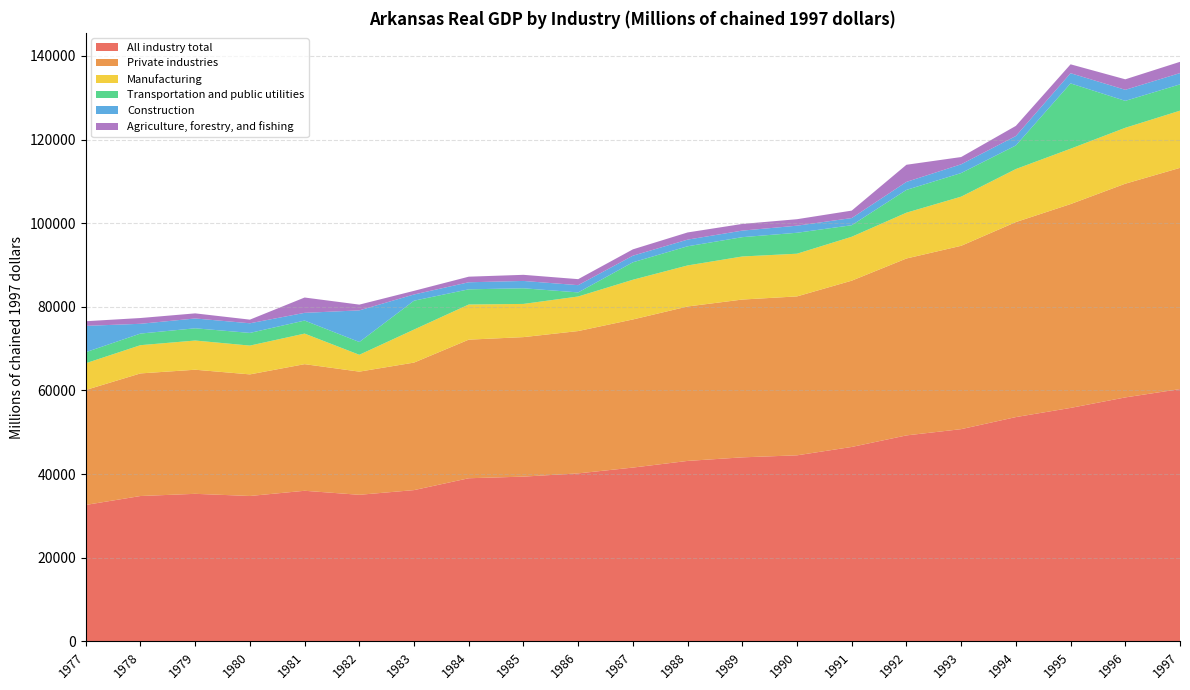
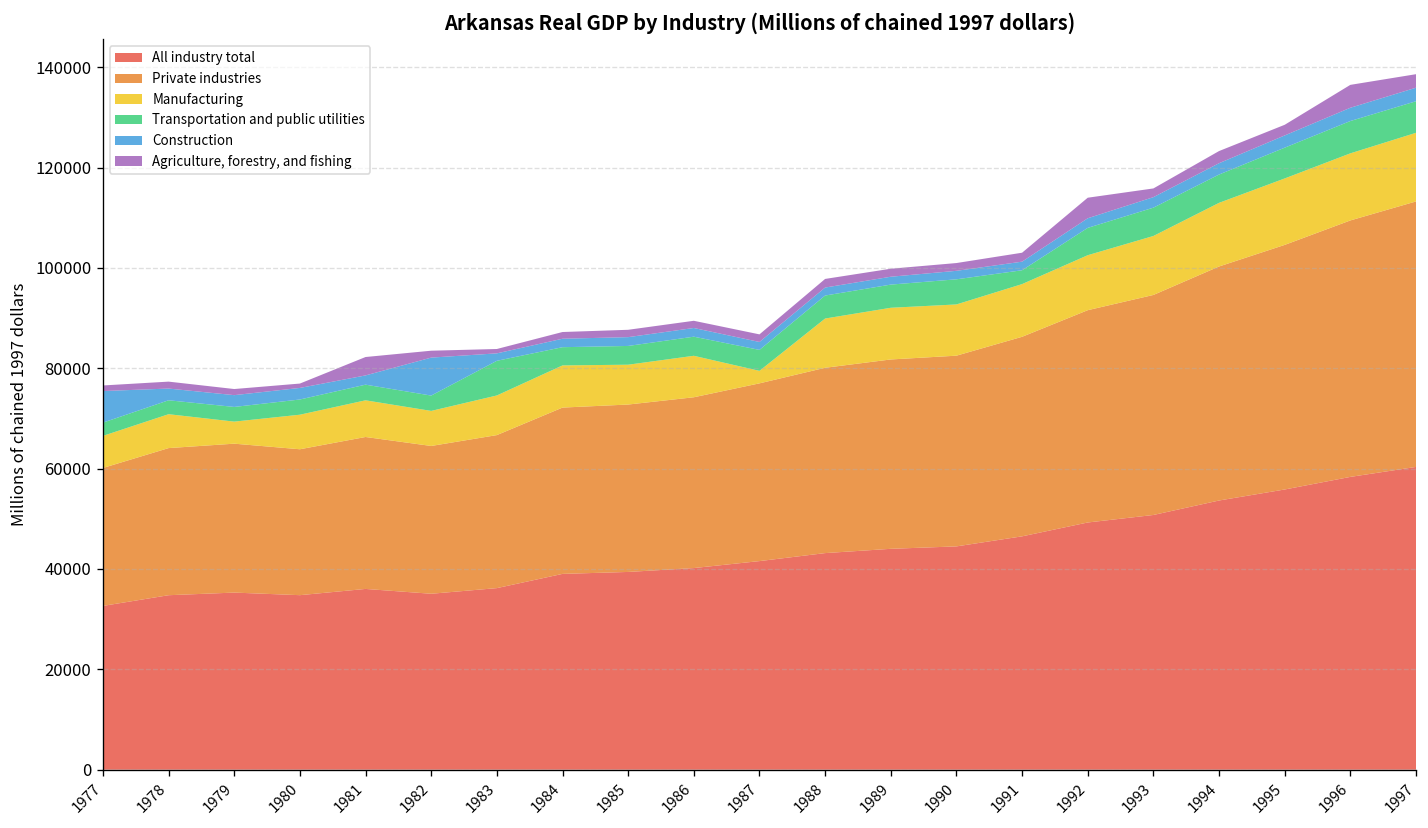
Manufacturing, 1979: 7000 -> 4000
Manufacturing, 1982: 4000 -> 7000
Transportation and public utilities, 1986: 1000 -> 4000
Manufacturing, 1987: 9000 -> 2000
Transportation and public utilities, 1995: 16000 -> 6000
Agriculture, forestry, and fishing, 1996: 3000 -> 5000
